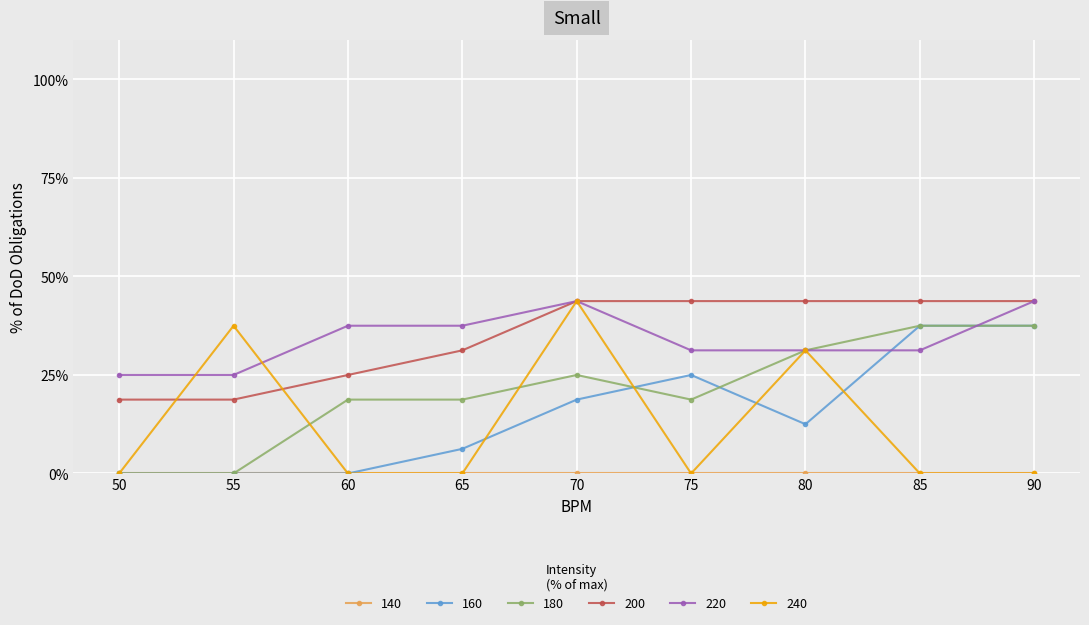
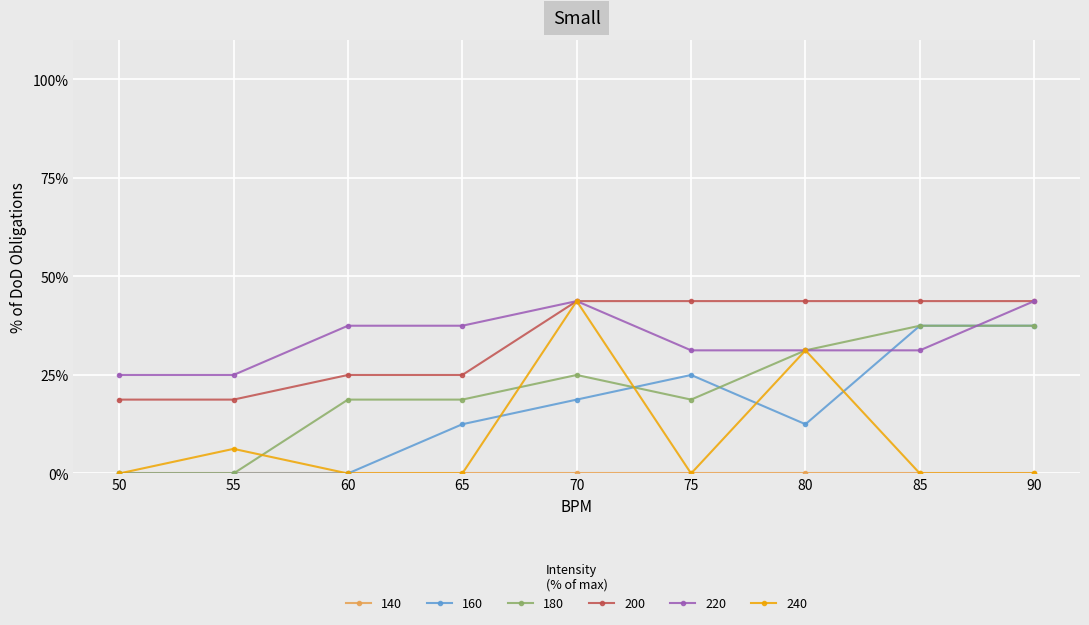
240, 55: 38% -> 6%
160, 65: 6% -> 13%
200, 65: 31% -> 25%
